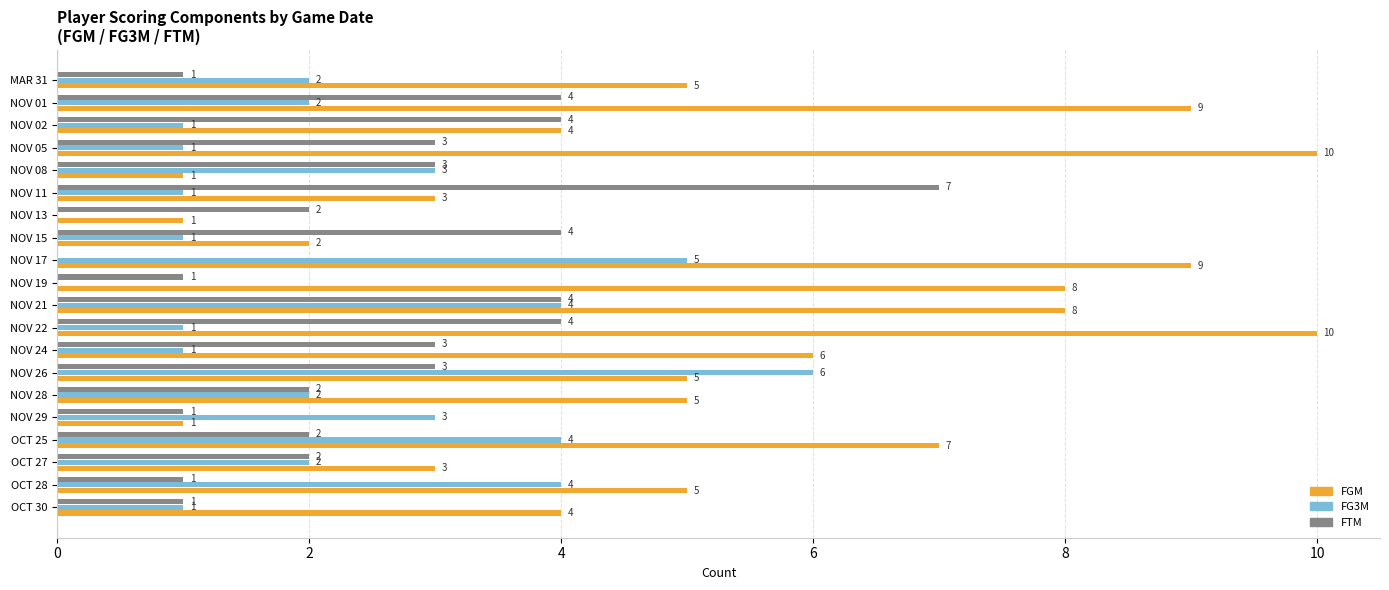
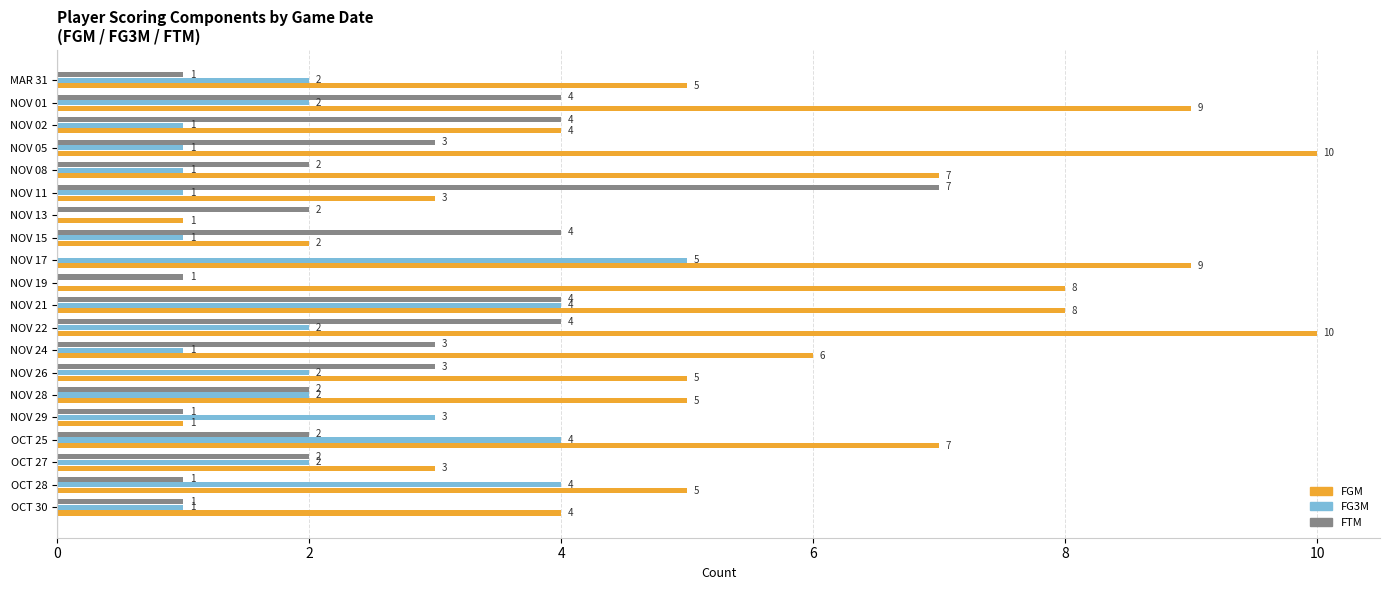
FTM, NOV 08: 3 -> 2
FG3M, NOV 08: 3 -> 1
FGM, NOV 08: 1 -> 7
FG3M, NOV 22: 1 -> 2
FG3M, NOV 26: 6 -> 2
